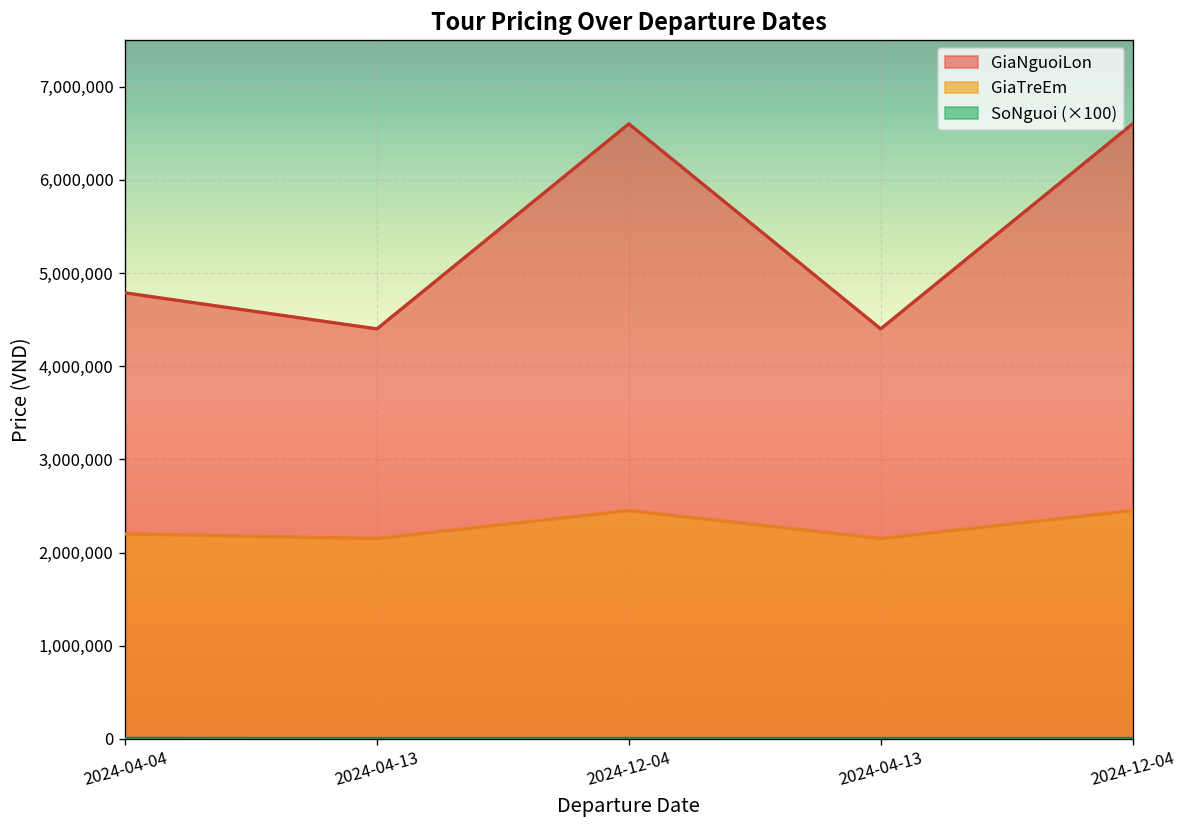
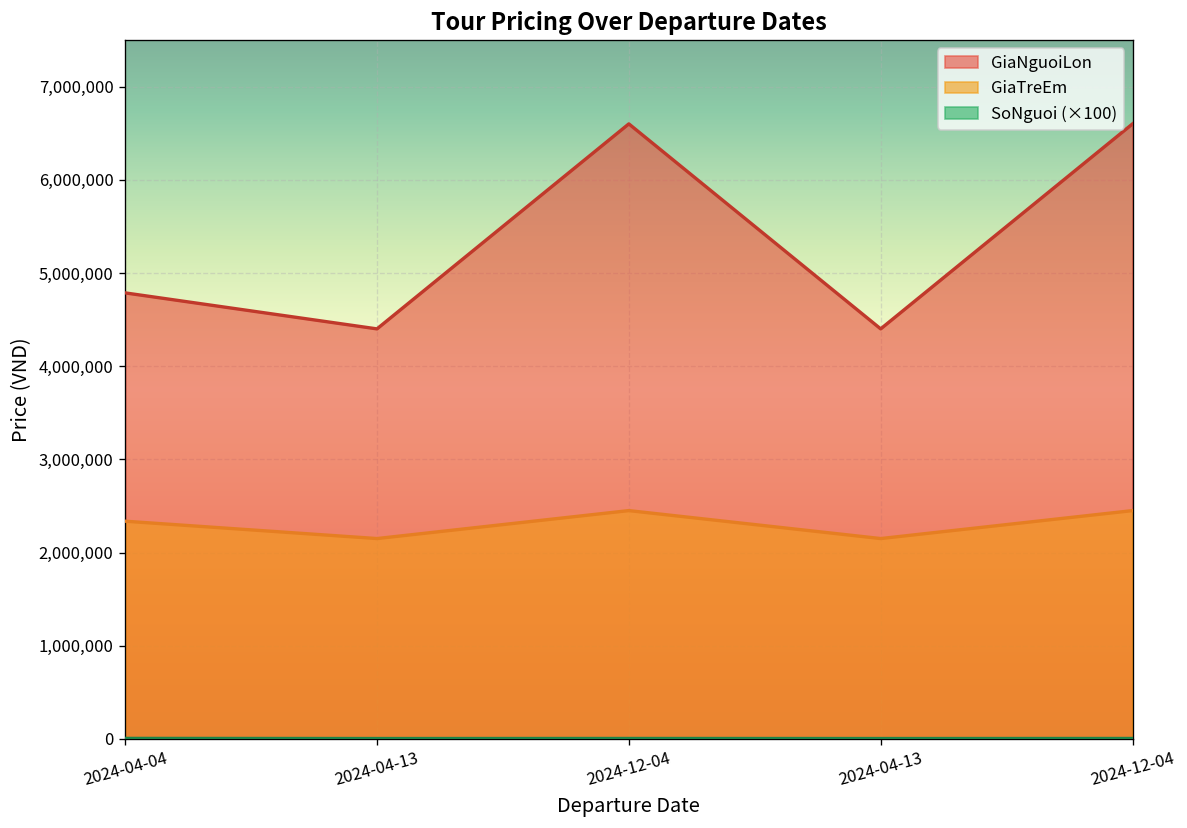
GiaTreEm, 2024-04-04: 2,200,000 -> 2,300,000
